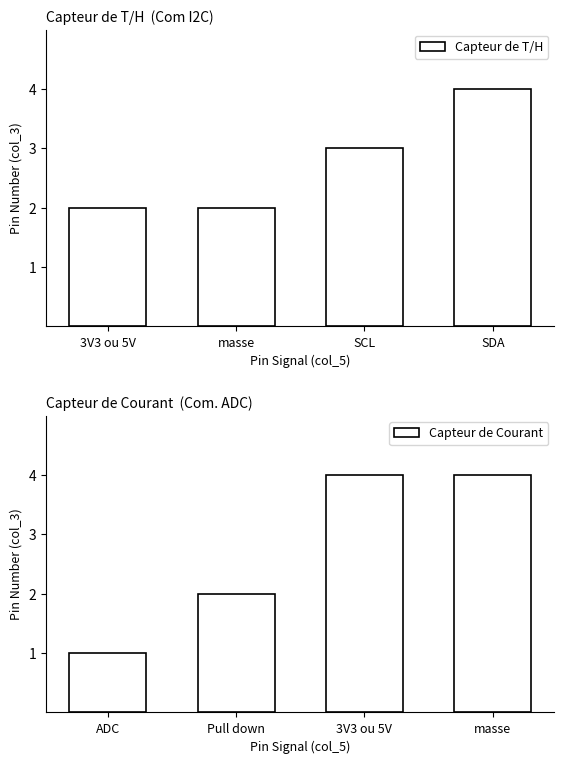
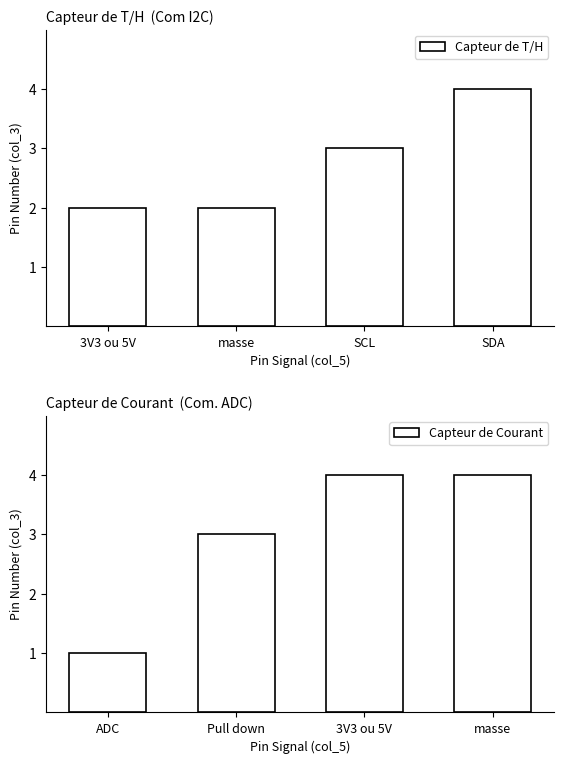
Capteur de Courant (Com. ADC), Pull down: 2 -> 3
